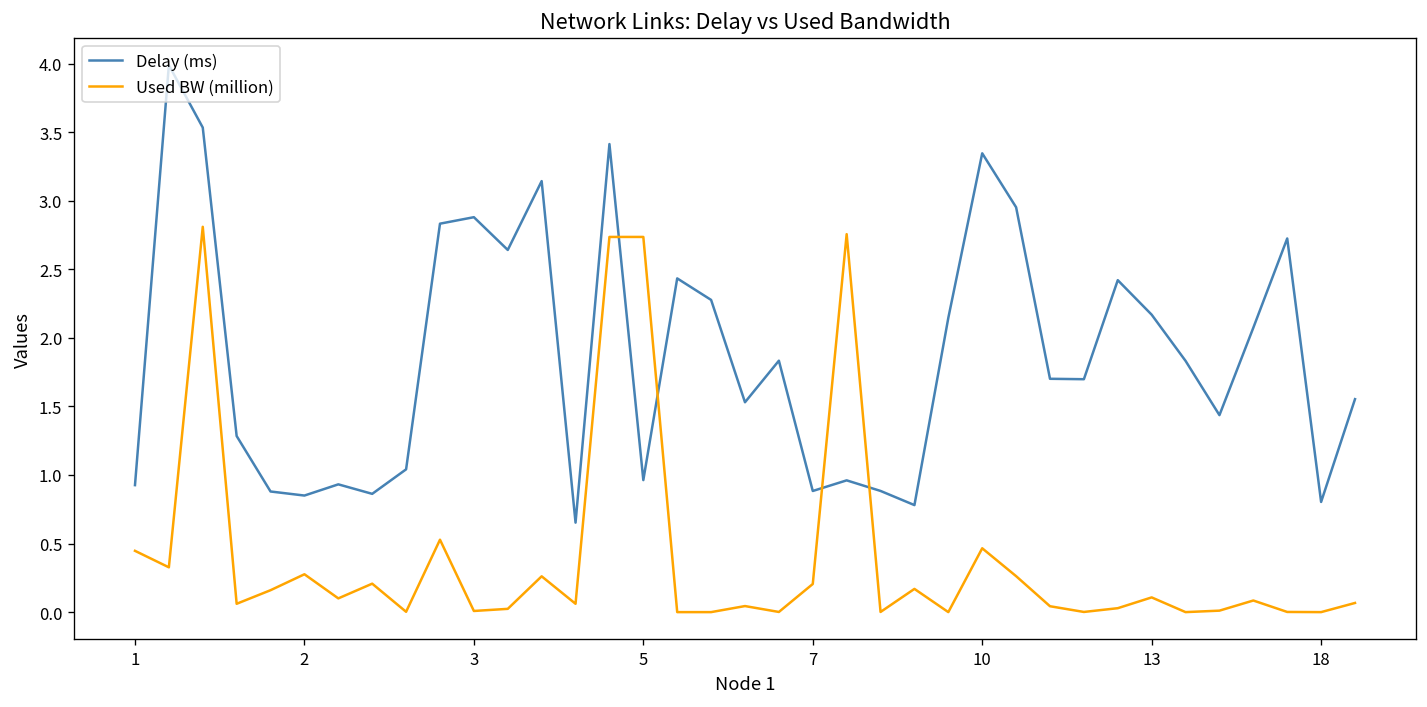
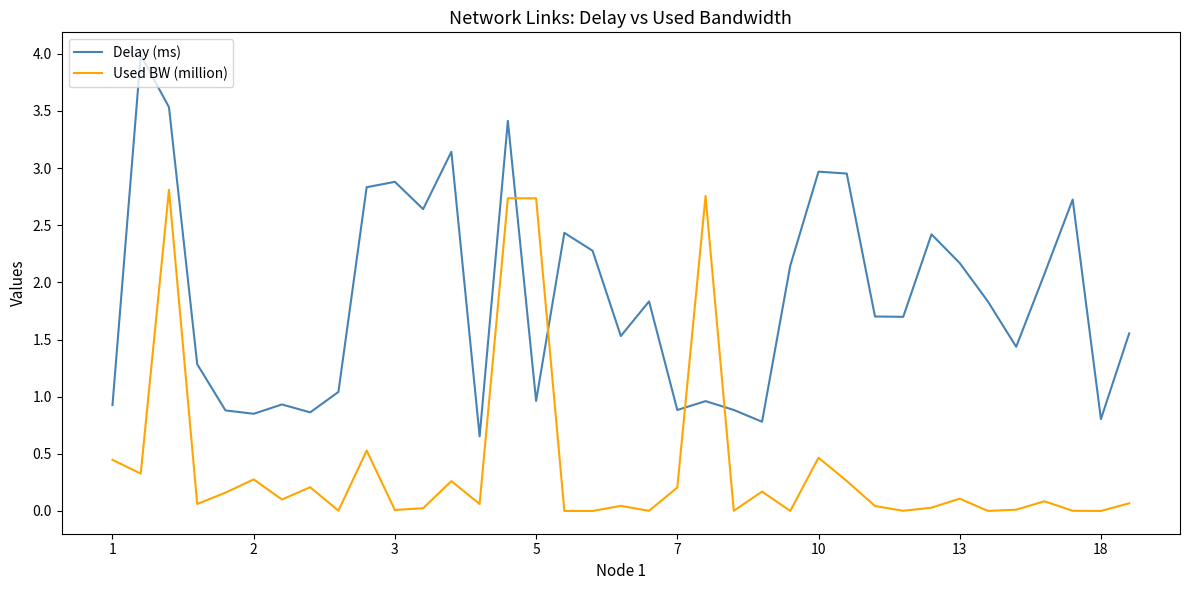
Delay (ms), 10: 3.35 -> 2.97
